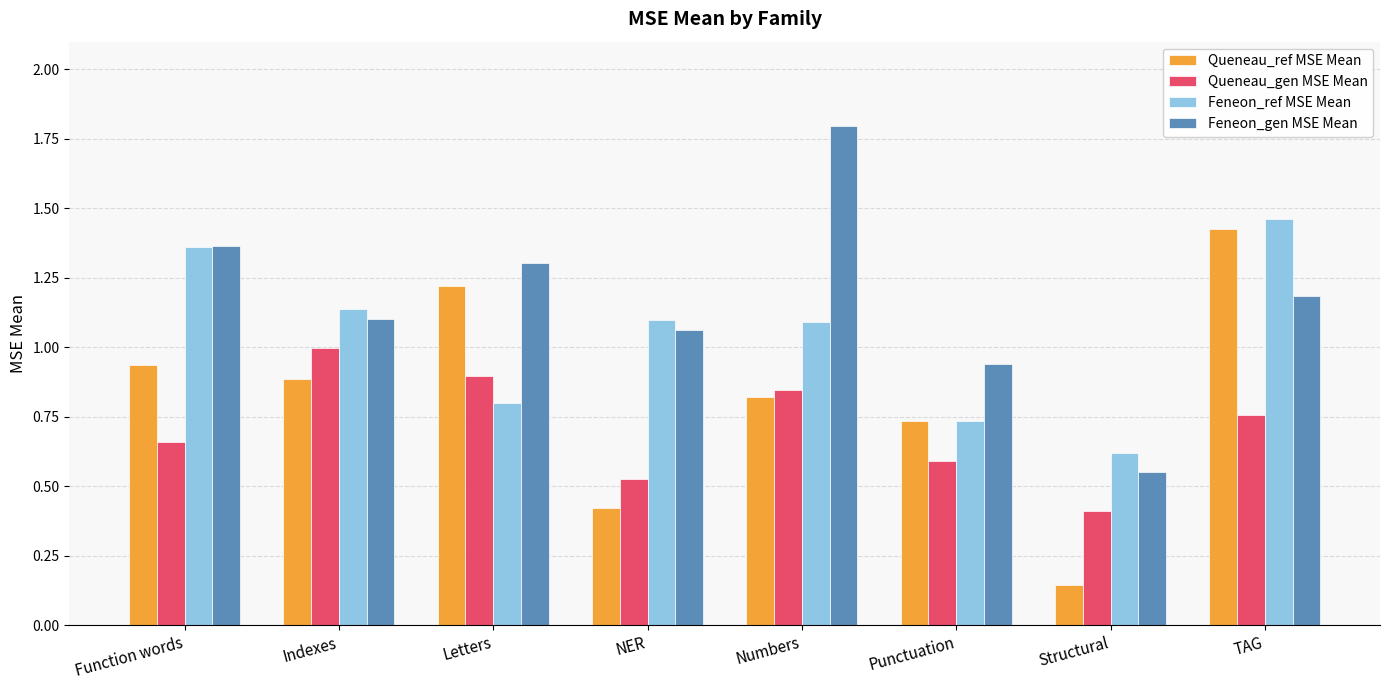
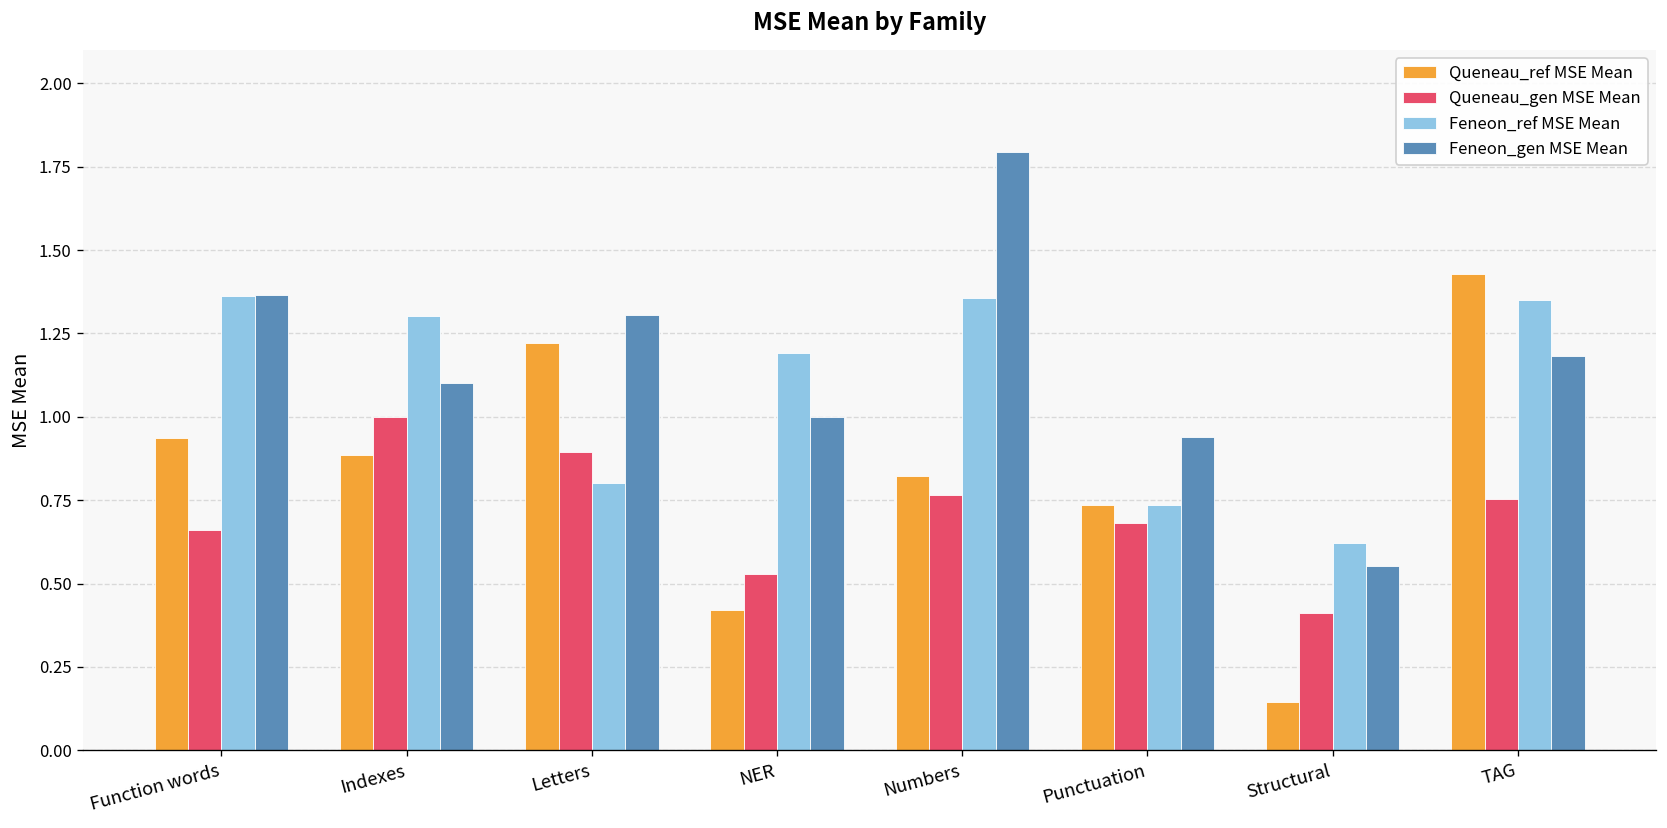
Feneon_ref MSE Mean, Indexes: 1.14 -> 1.30
Feneon_ref MSE Mean, NER: 1.10 -> 1.19
Feneon_gen MSE Mean, NER: 1.06 -> 1.00
Queneau_gen MSE Mean, Numbers: 0.85 -> 0.77
Feneon_ref MSE Mean, Numbers: 1.09 -> 1.36
Queneau_gen MSE Mean, Punctuation: 0.59 -> 0.68
Feneon_ref MSE Mean, TAG: 1.46 -> 1.35
